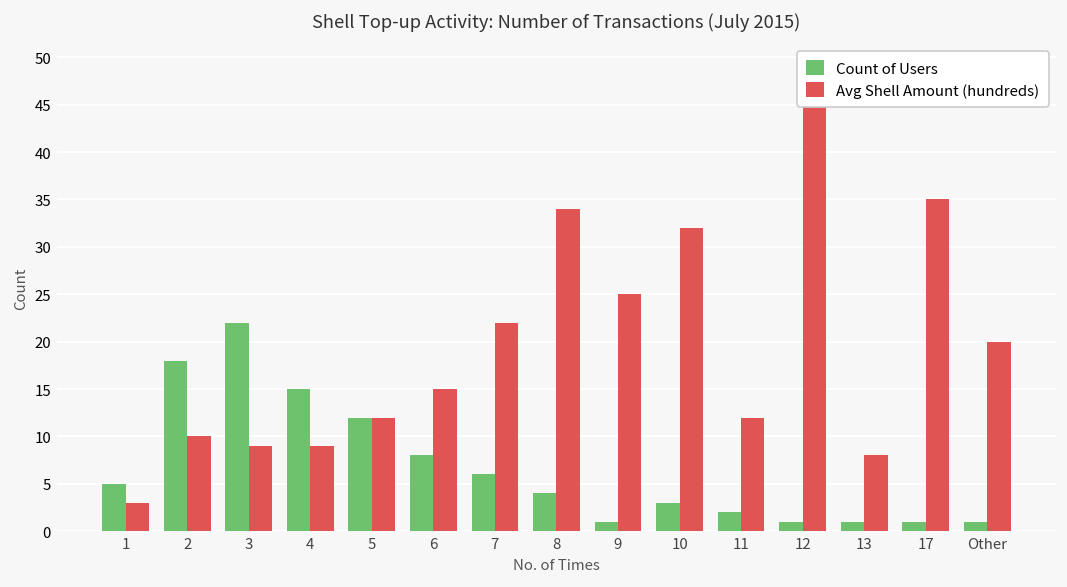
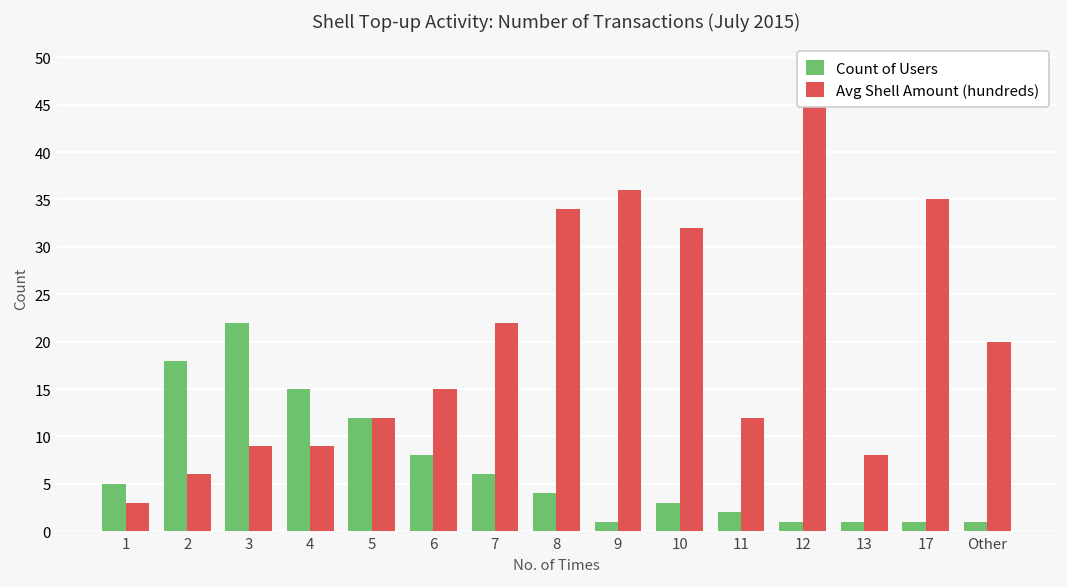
Avg Shell Amount (hundreds), 2: 10 -> 6
Avg Shell Amount (hundreds), 9: 25 -> 36
